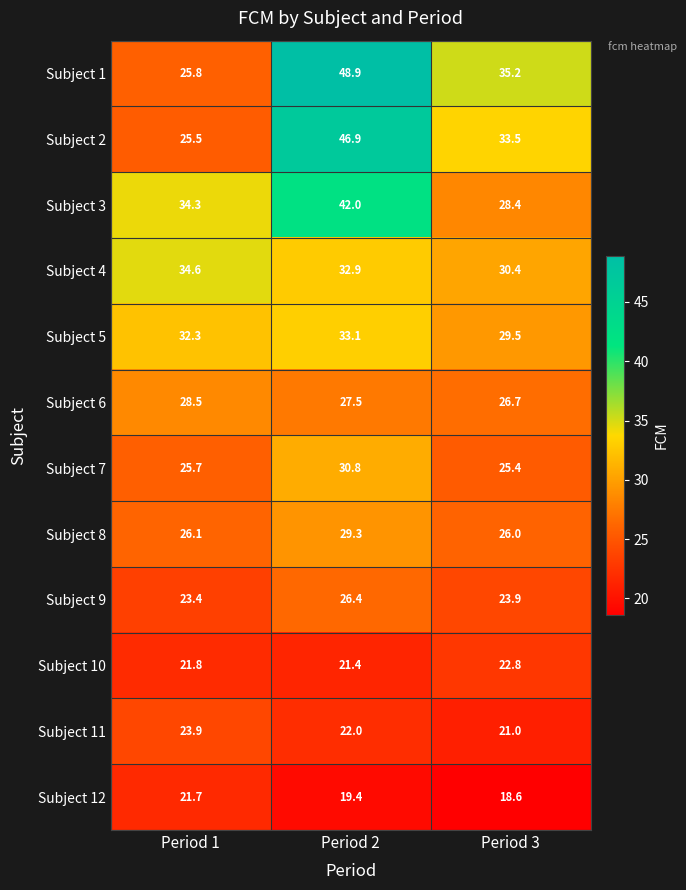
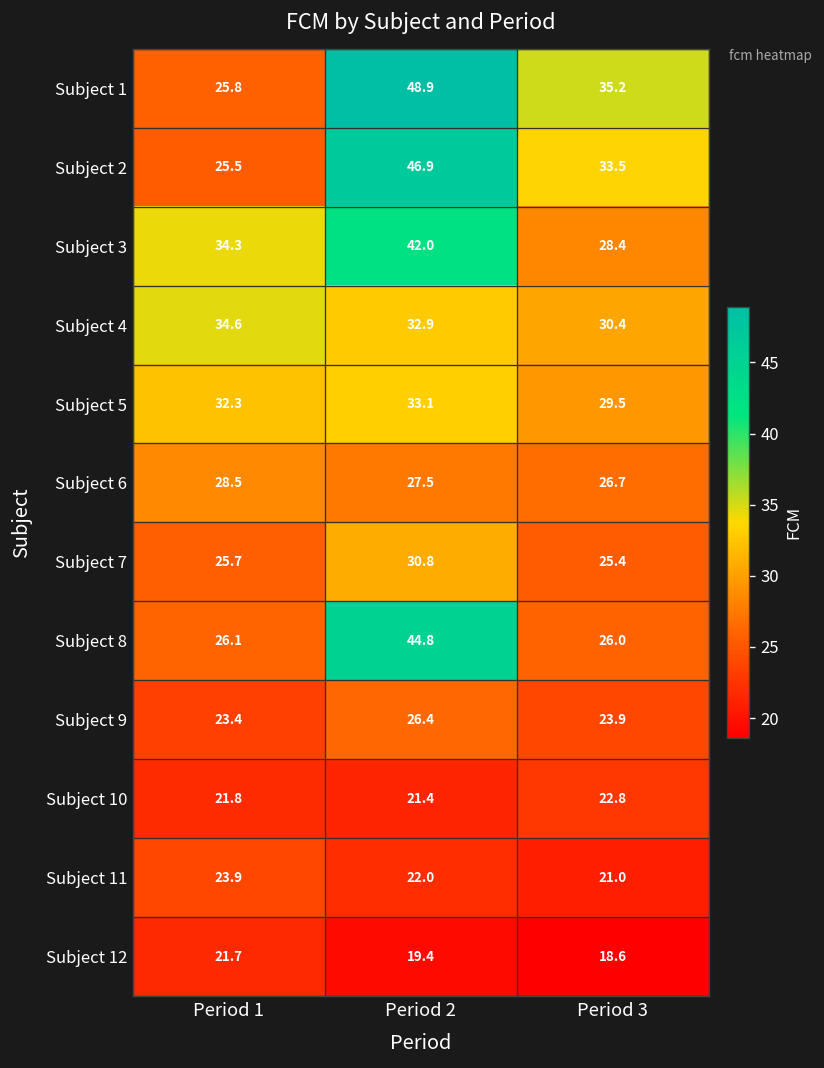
Subject 8, Period 2: 29.3 -> 44.8
